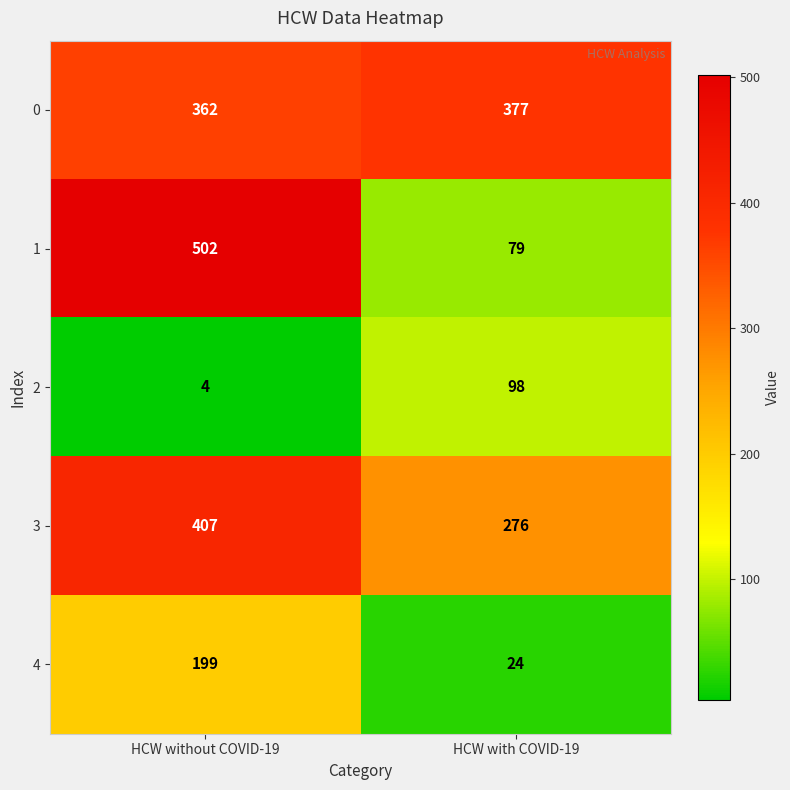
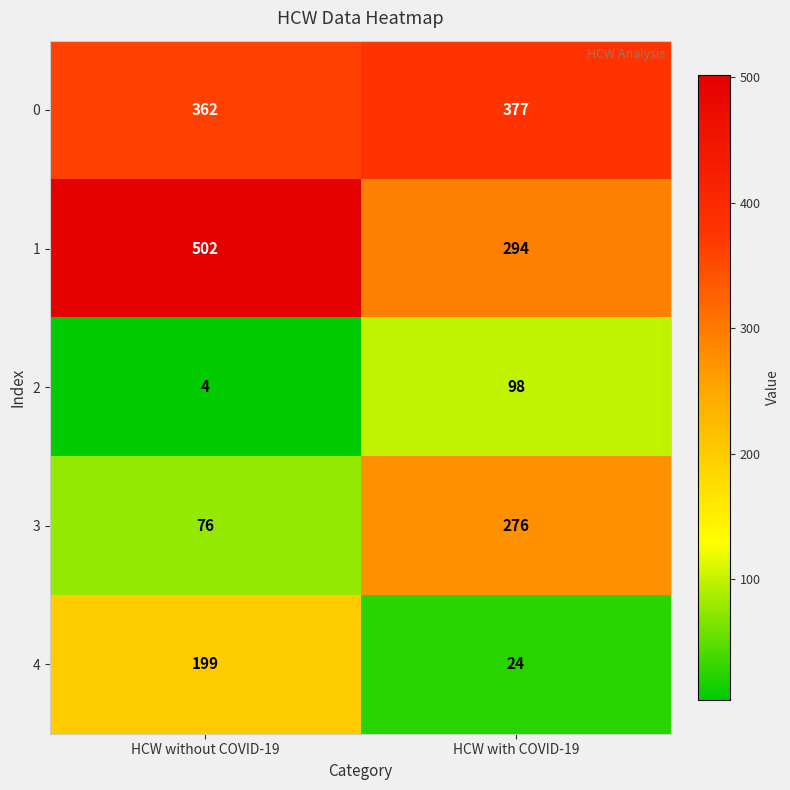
1, HCW with COVID-19: 79 -> 294
3, HCW without COVID-19: 407 -> 76
